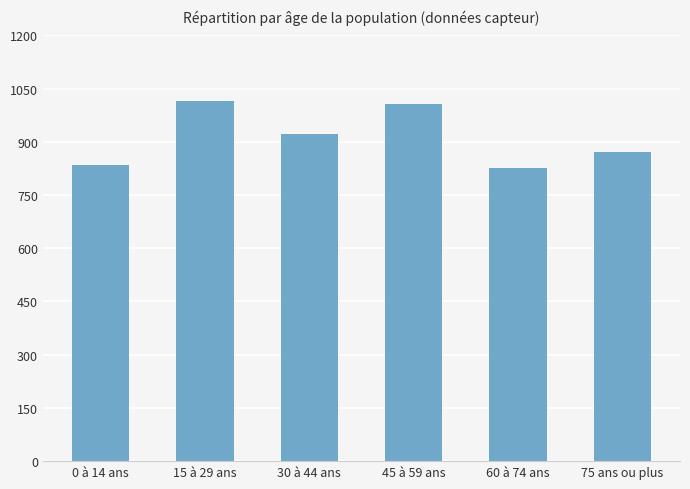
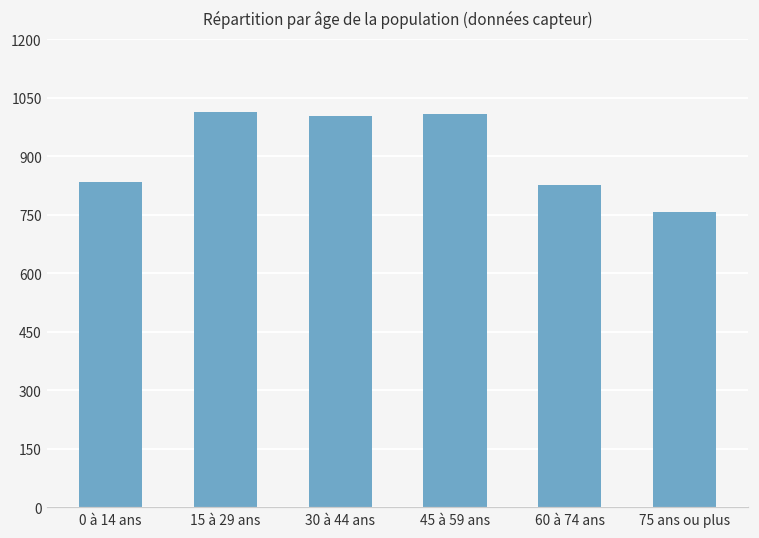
30 à 44 ans: 920 -> 1000
75 ans ou plus: 870 -> 760
